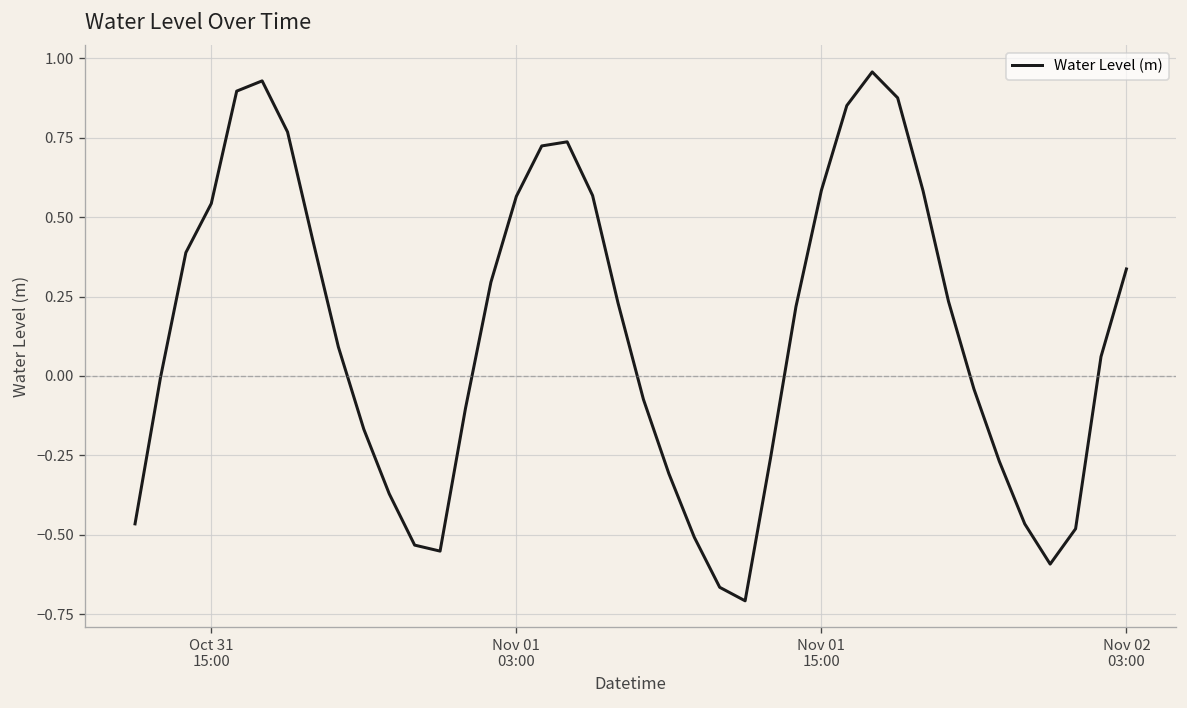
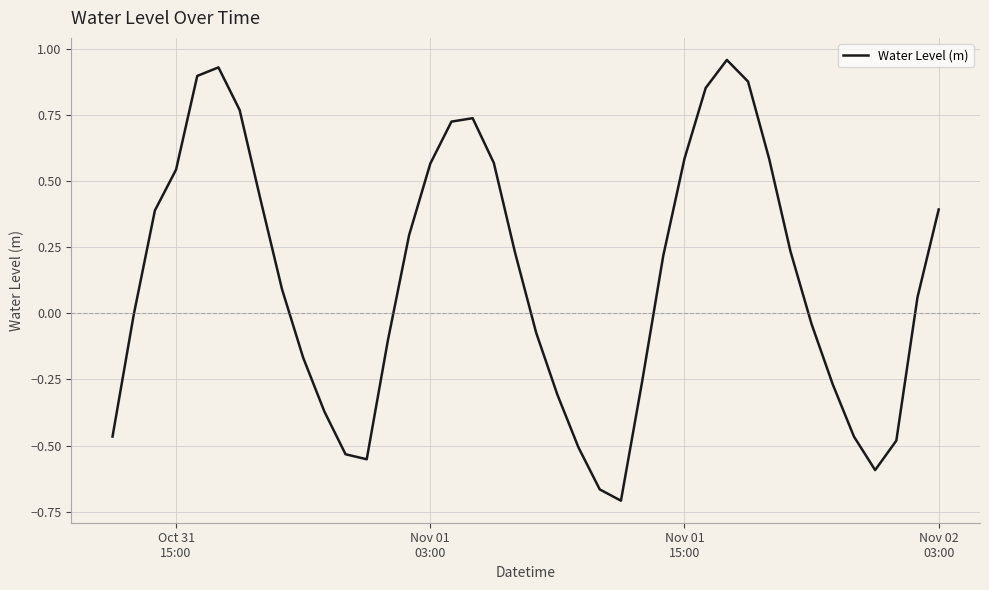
Nov 02 03:00: 0.34 -> 0.39
